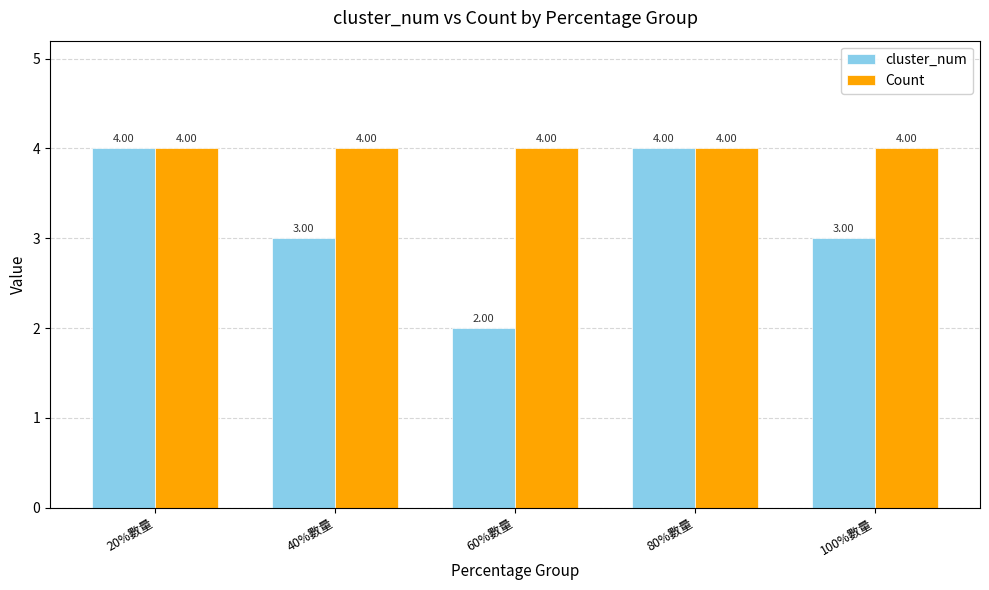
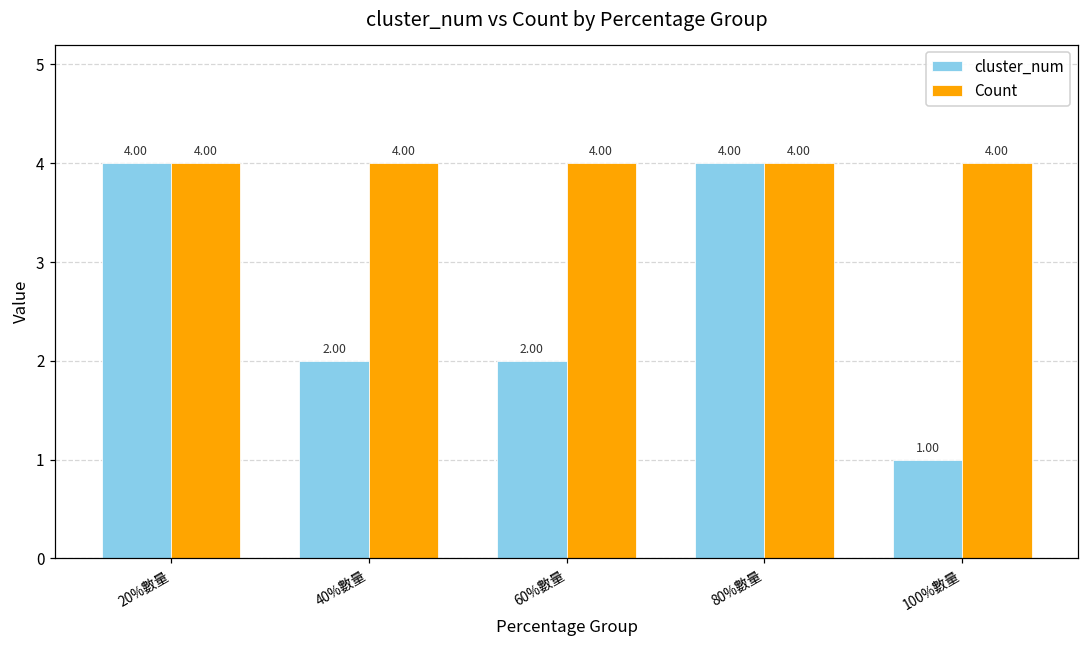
cluster_num, 40%數量: 3.00 -> 2.00
cluster_num, 100%數量: 3.00 -> 1.00
